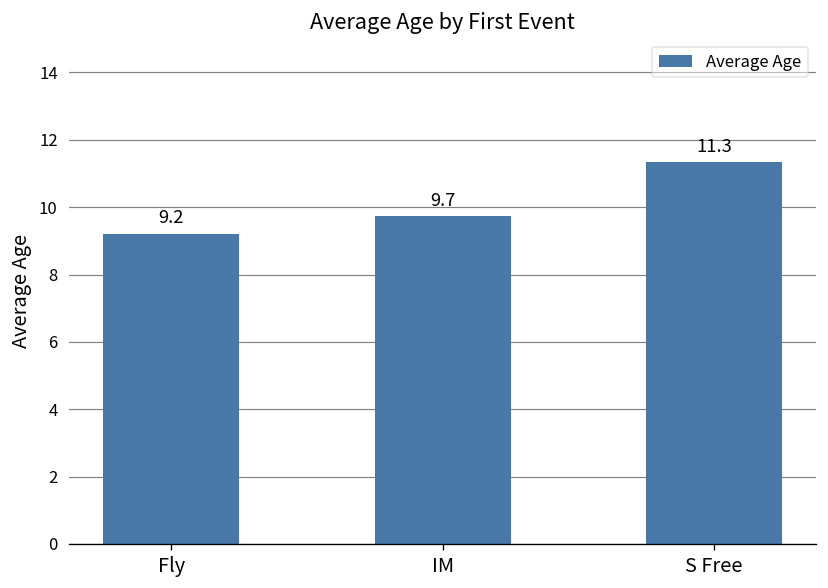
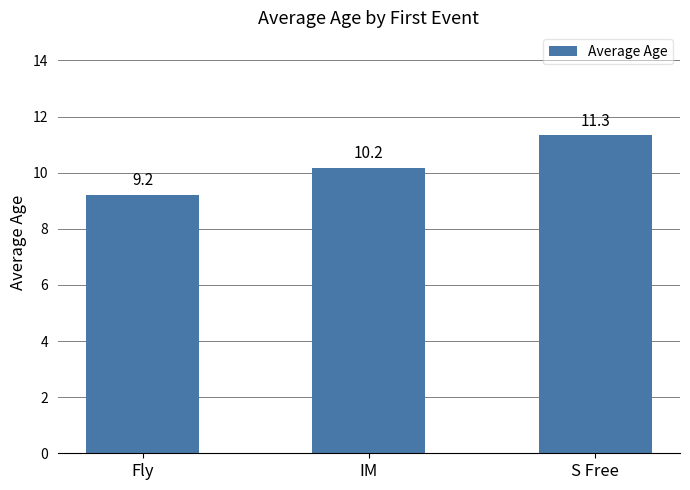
IM: 9.7 -> 10.2
